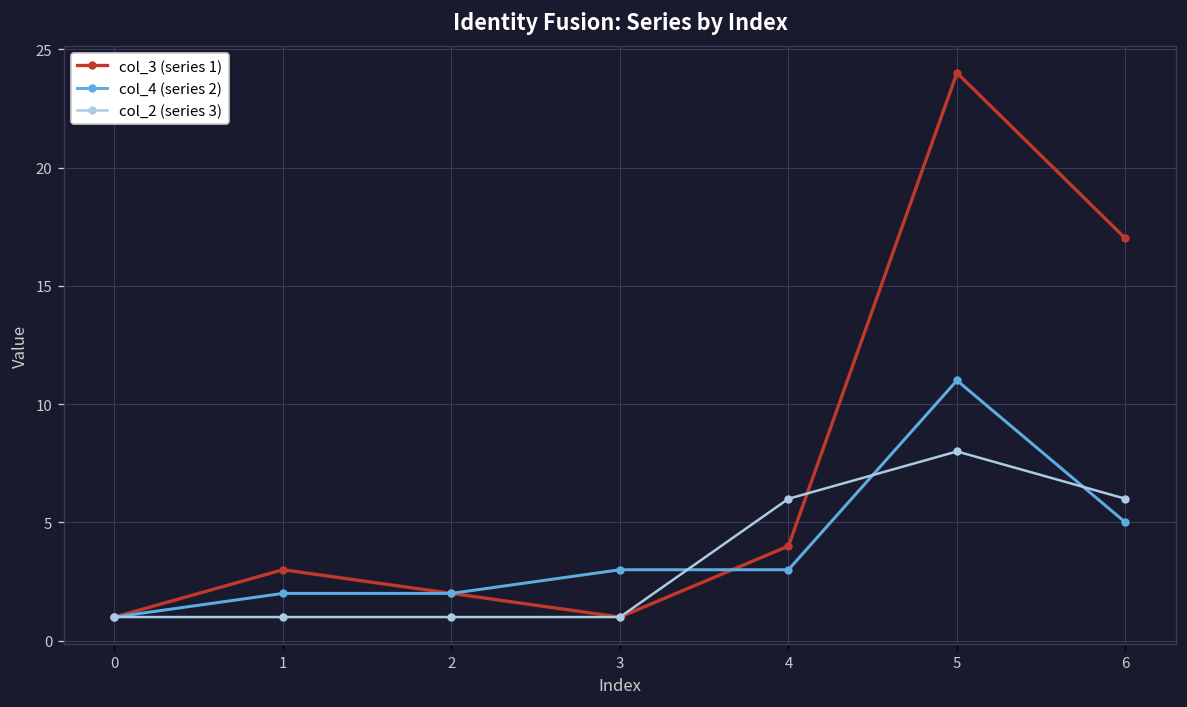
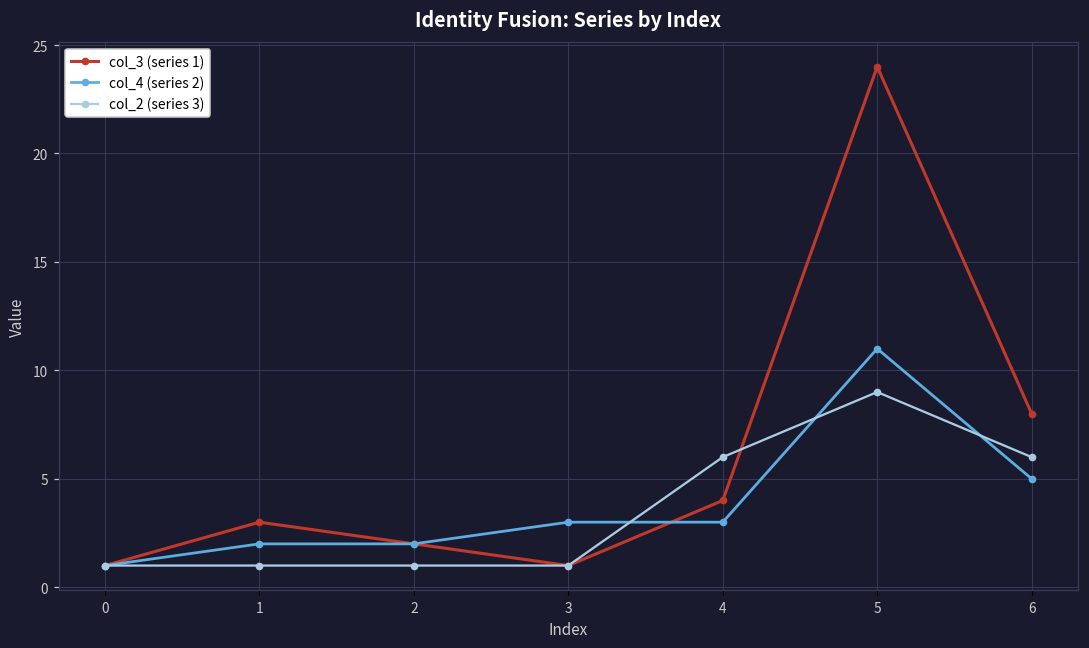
col_2 (series 3), 5: 8 -> 9
col_3 (series 1), 6: 17 -> 8
